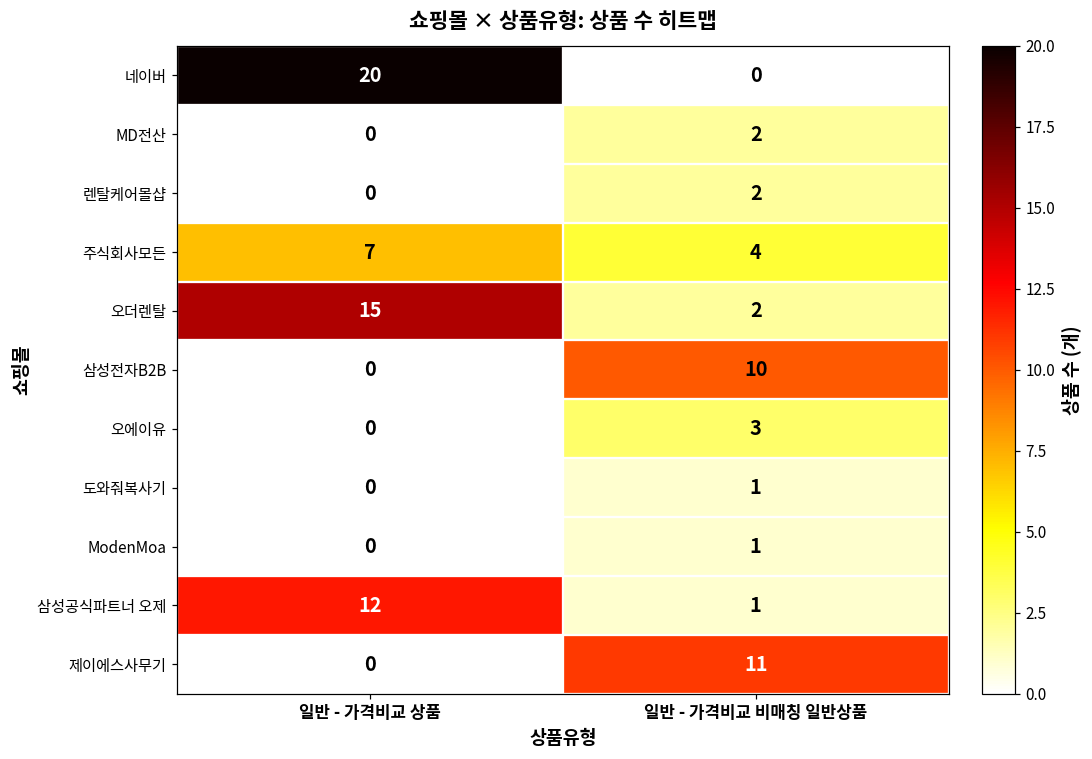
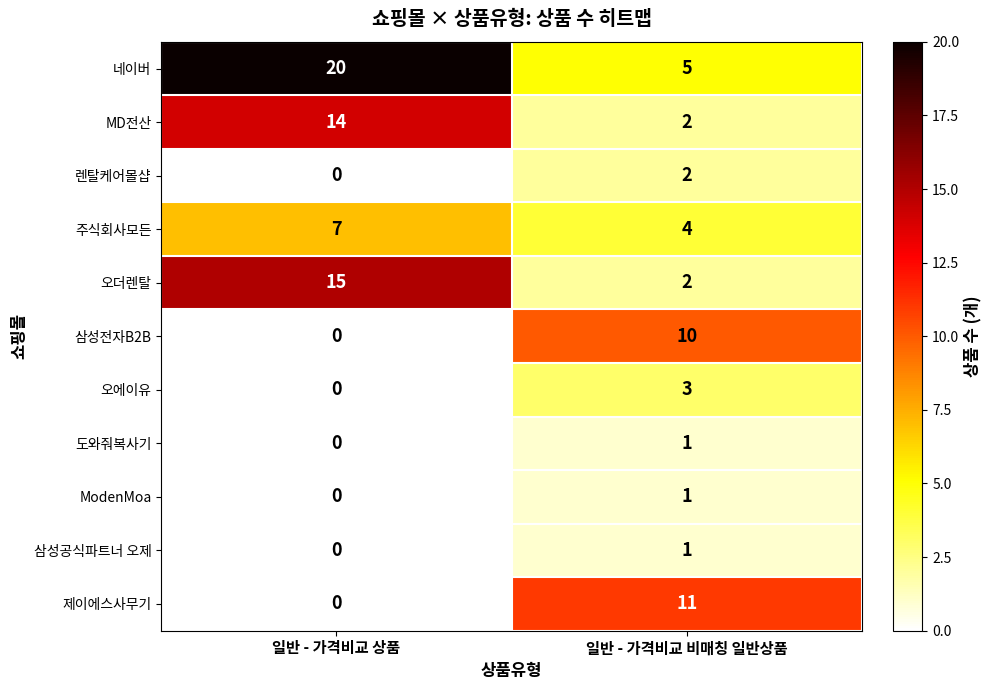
네이버, 일반 - 가격비교 비매칭 일반상품: 0 -> 5
MD전산, 일반 - 가격비교 상품: 0 -> 14
삼성공식파트너 오제, 일반 - 가격비교 상품: 12 -> 0
